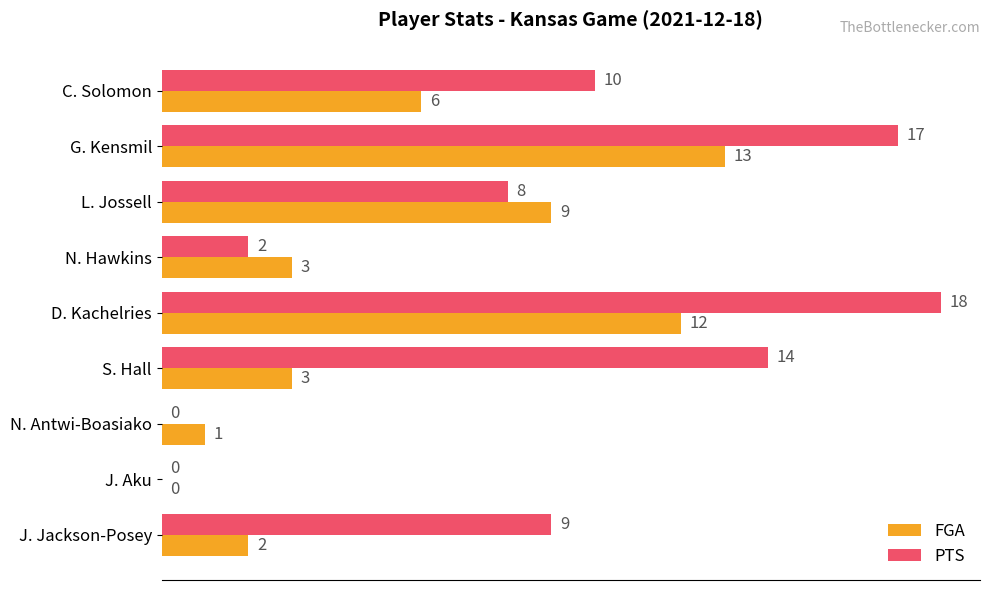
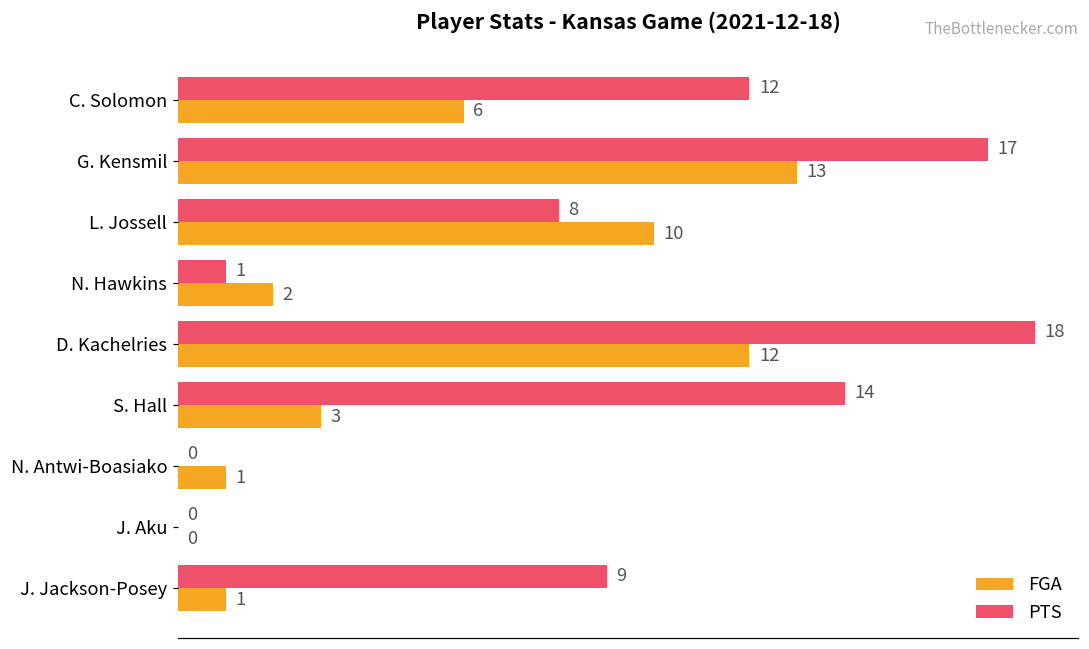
PTS, C. Solomon: 10 -> 12
FGA, L. Jossell: 9 -> 10
PTS, N. Hawkins: 2 -> 1
FGA, N. Hawkins: 3 -> 2
FGA, J. Jackson-Posey: 2 -> 1
